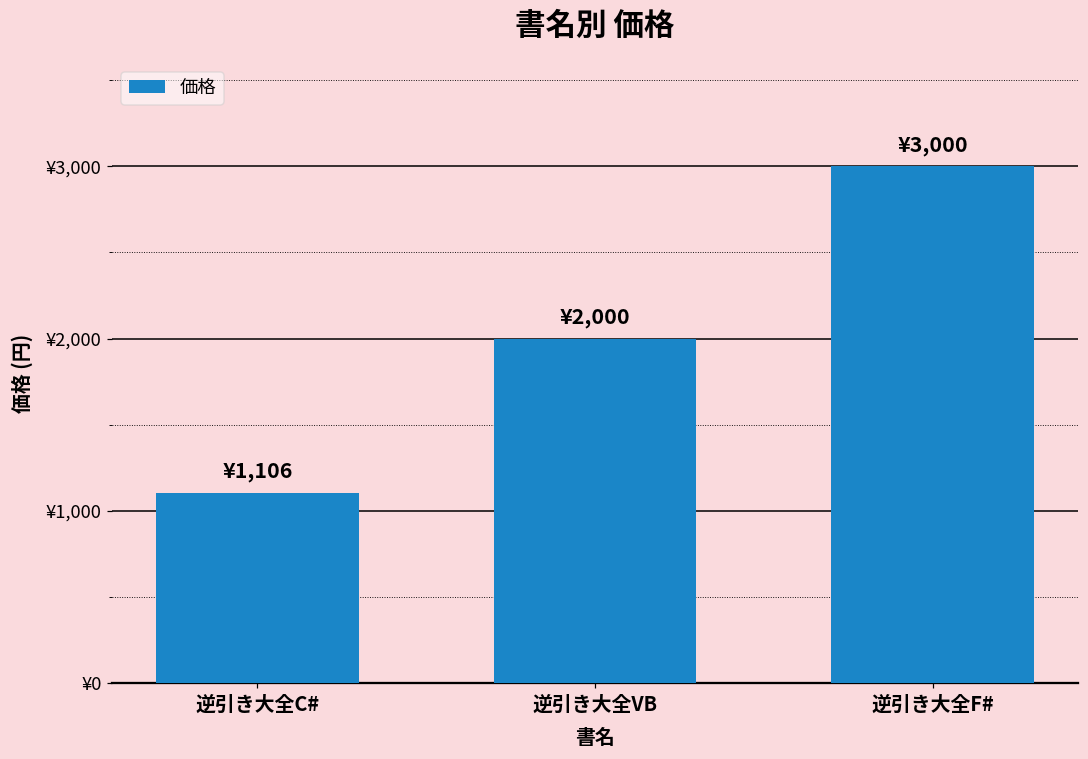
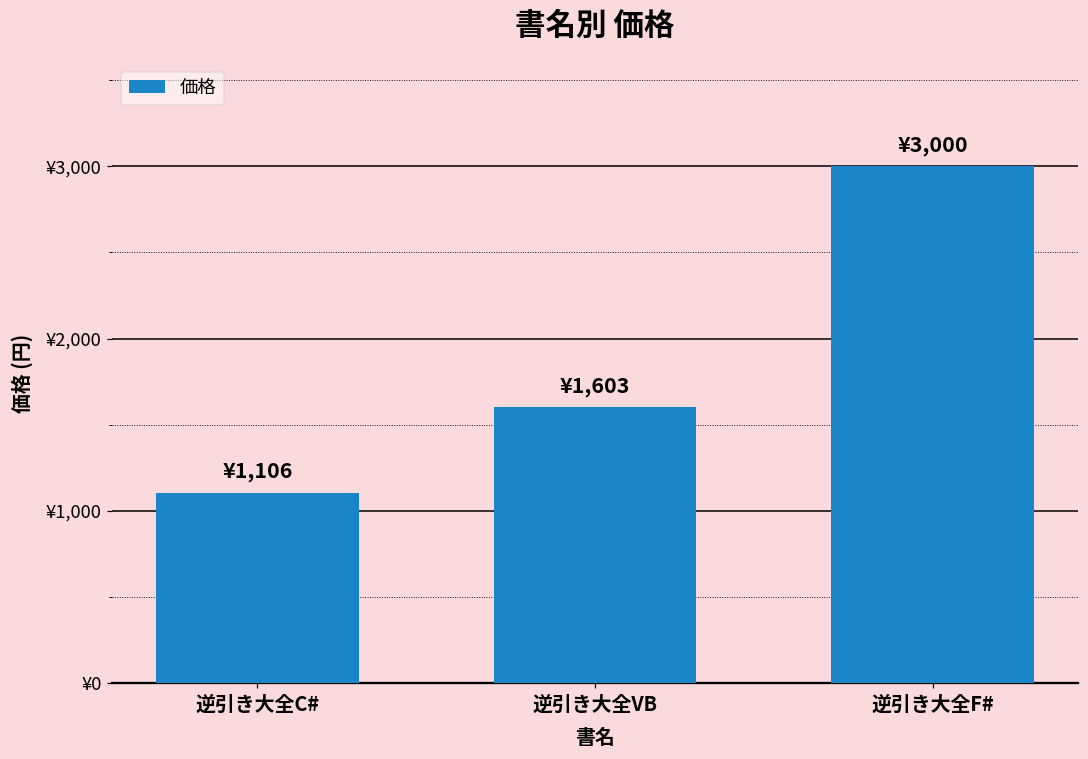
逆引き大全VB: ¥2,000 -> ¥1,603
